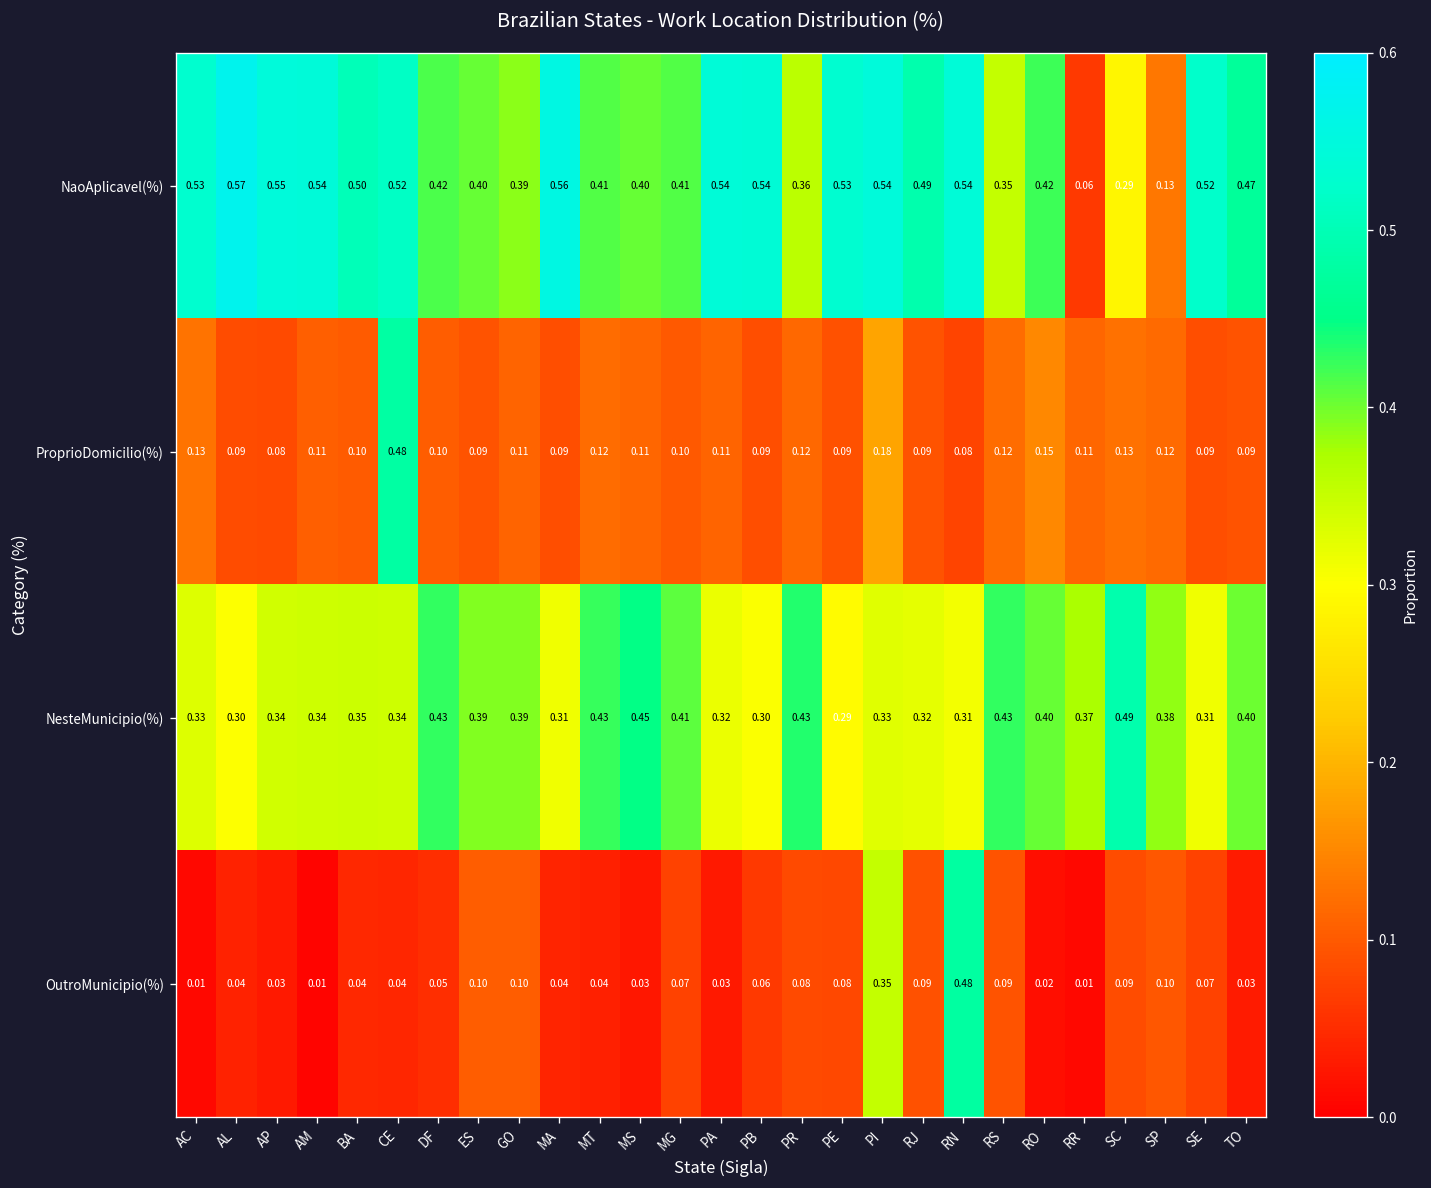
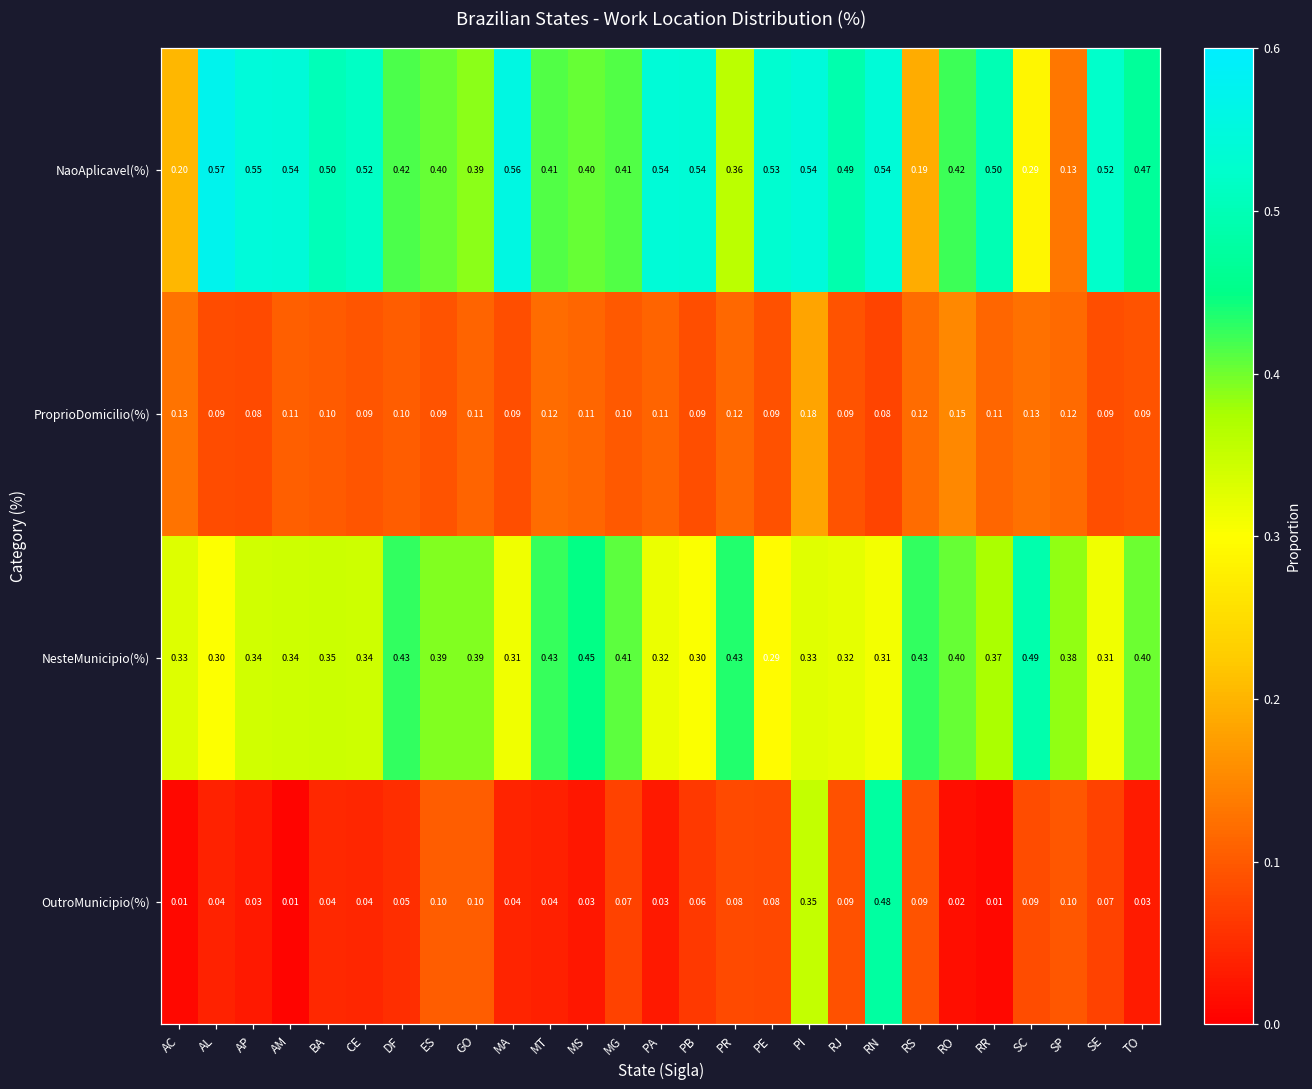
NaoAplicavel(%), AC: 0.53 -> 0.20
NaoAplicavel(%), RS: 0.35 -> 0.19
NaoAplicavel(%), RR: 0.06 -> 0.50
ProprioDomicilio(%), CE: 0.48 -> 0.09
